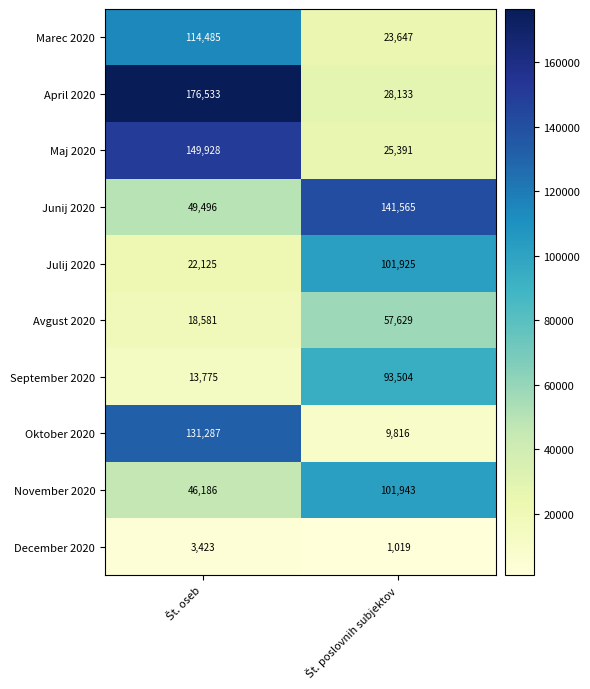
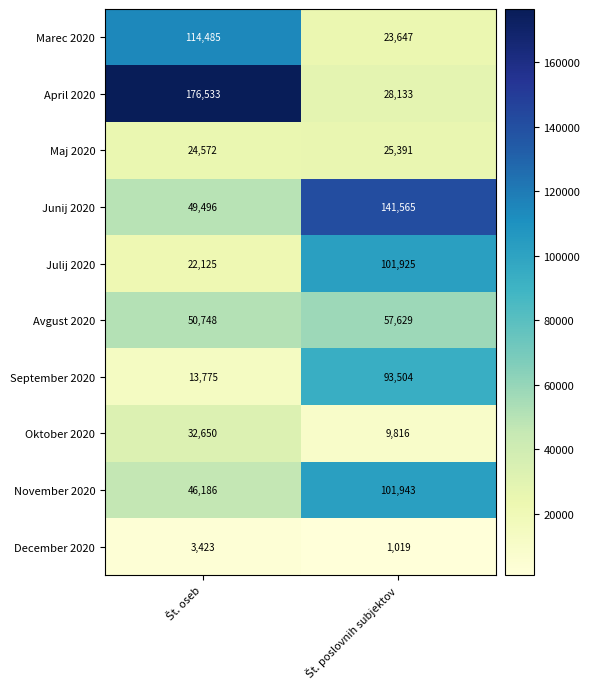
Maj 2020, Št. oseb: 149,928 -> 24,572
Avgust 2020, Št. oseb: 18,581 -> 50,748
Oktober 2020, Št. oseb: 131,287 -> 32,650
